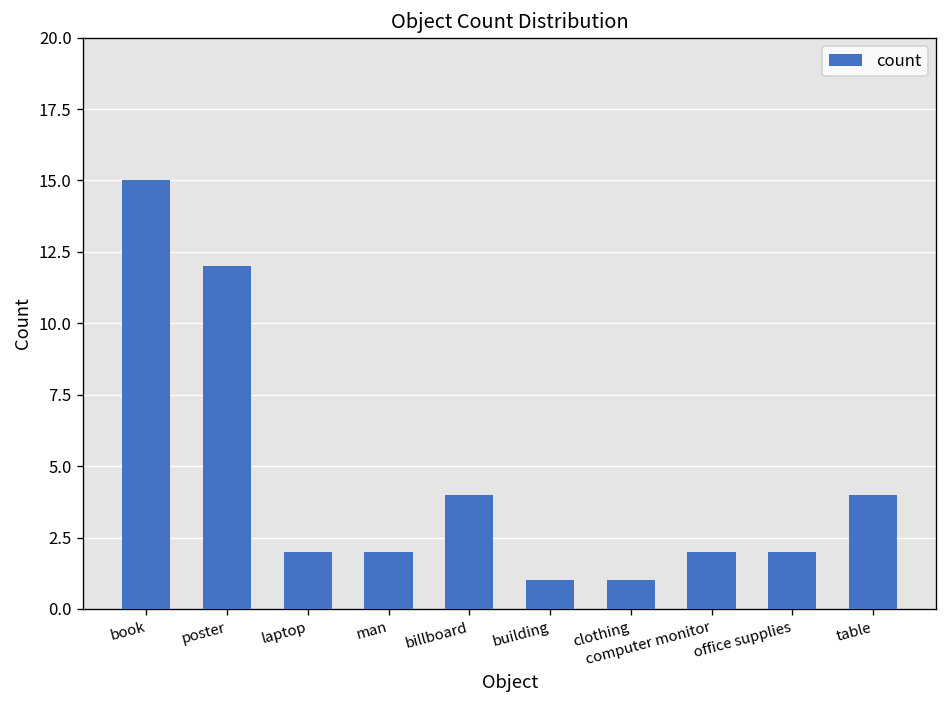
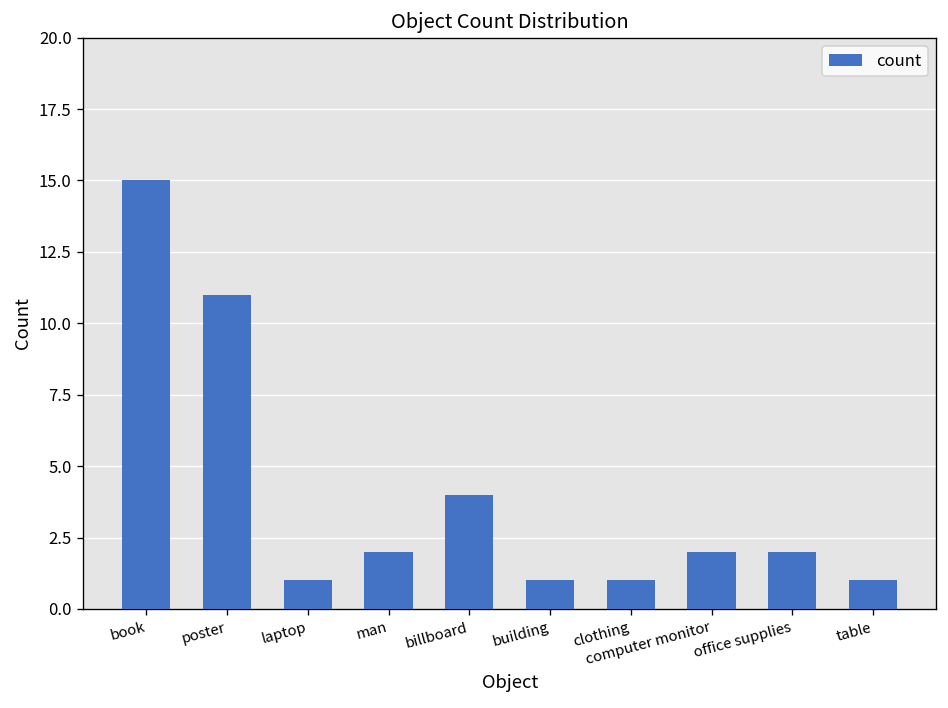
poster: 12 -> 11
laptop: 2 -> 1
table: 4 -> 1
